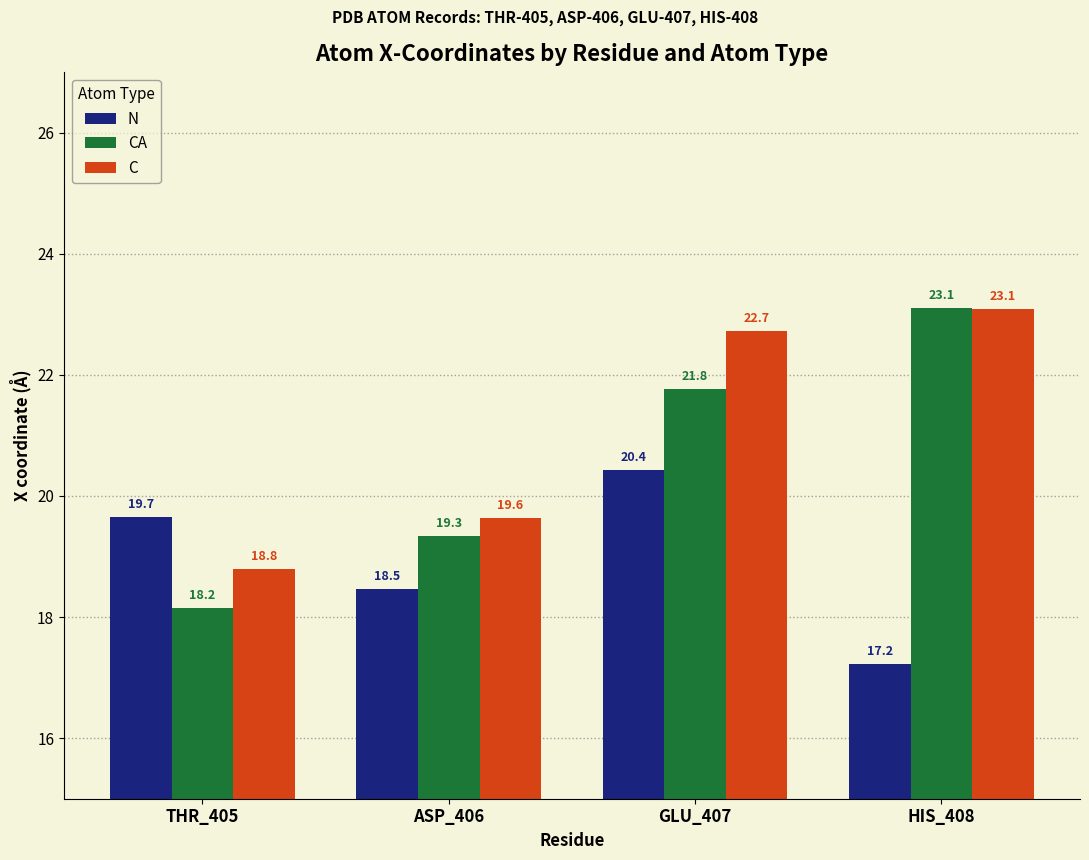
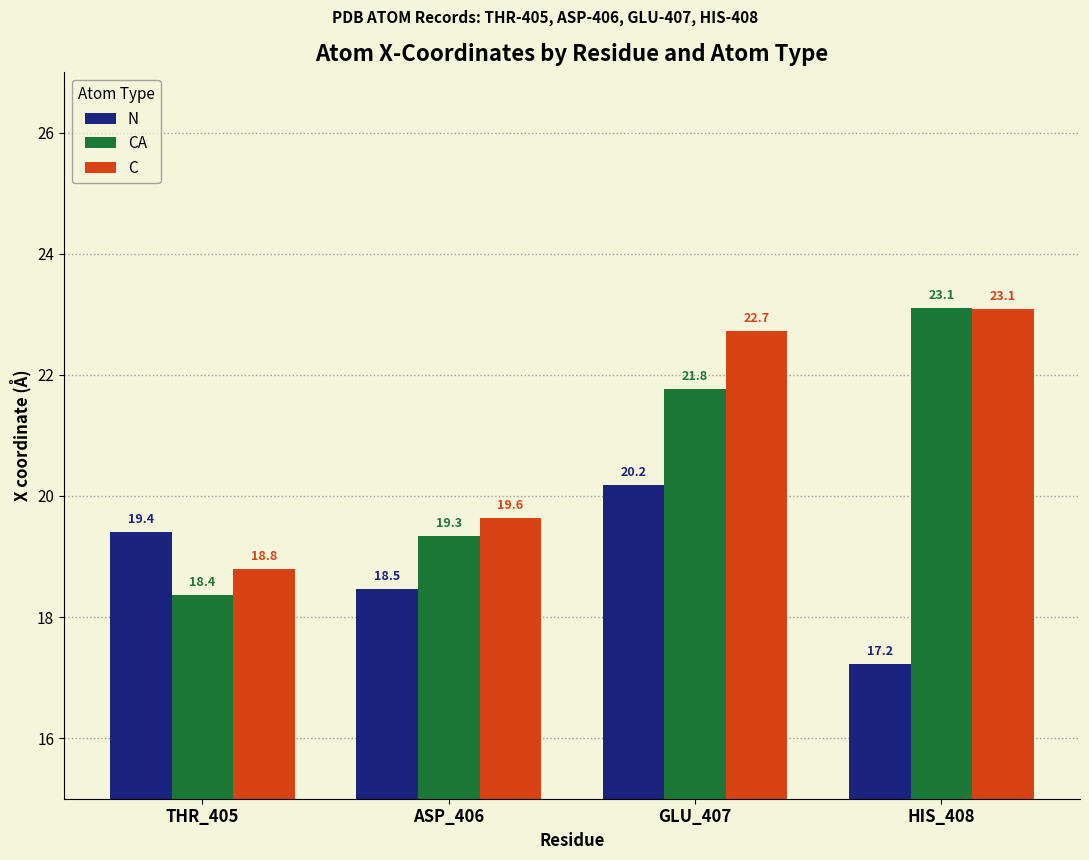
N, THR_405: 19.7 -> 19.4
CA, THR_405: 18.2 -> 18.4
N, GLU_407: 20.4 -> 20.2
